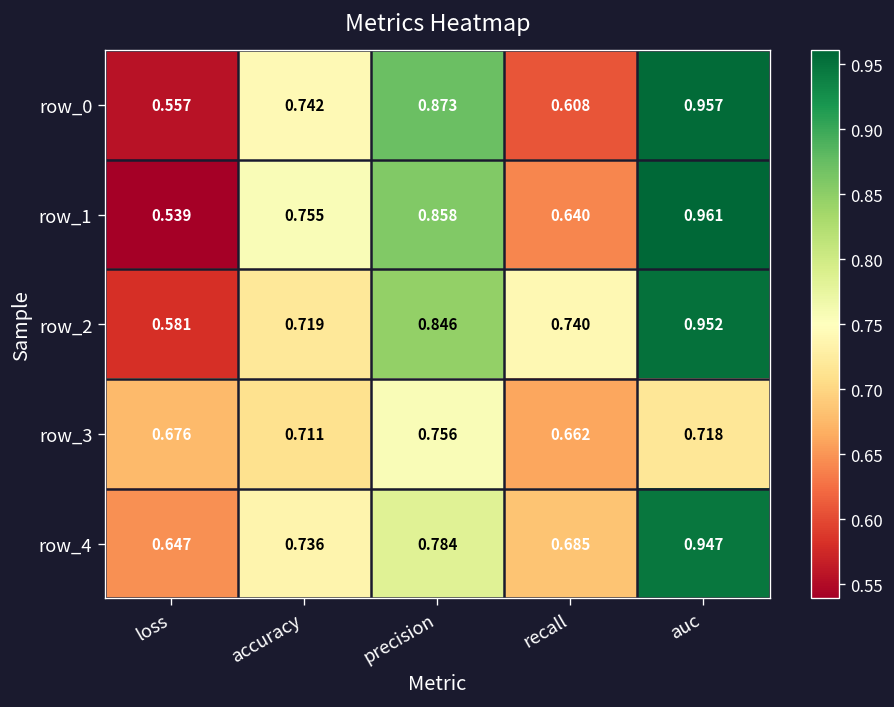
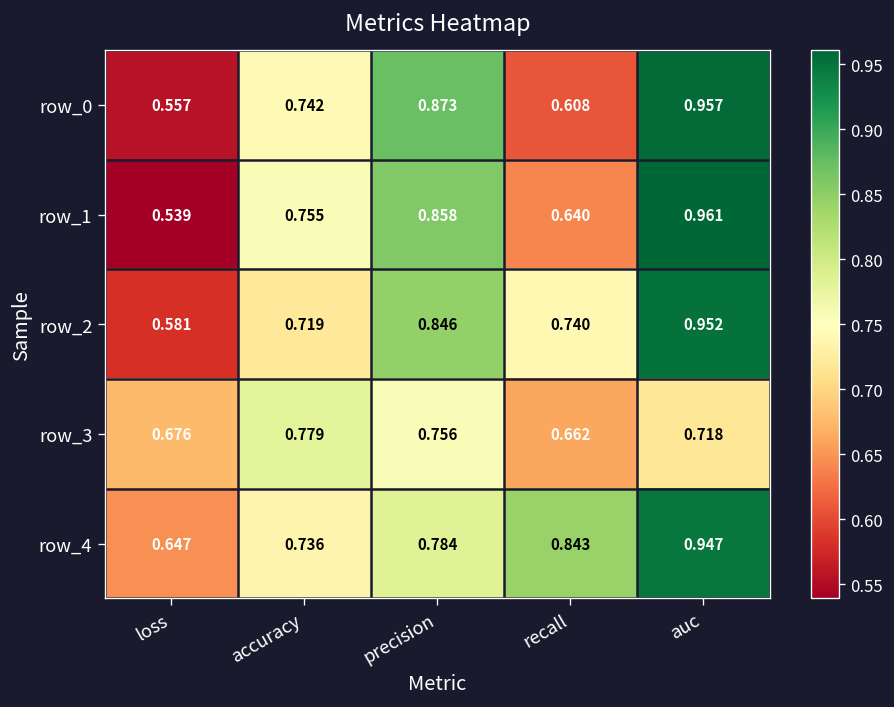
row_3, accuracy: 0.711 -> 0.779
row_4, recall: 0.685 -> 0.843
